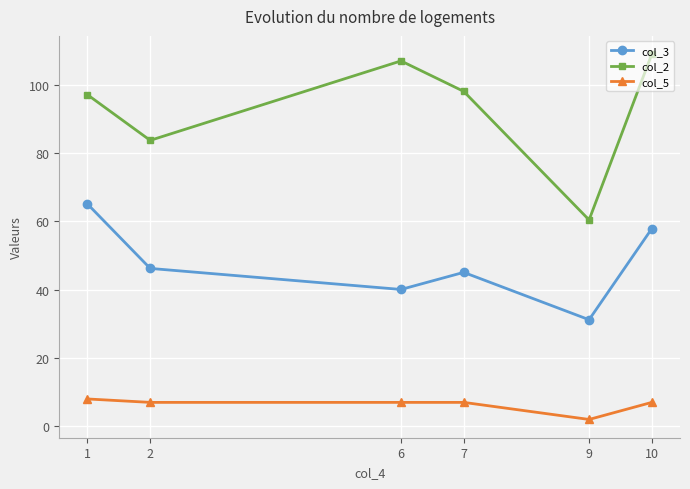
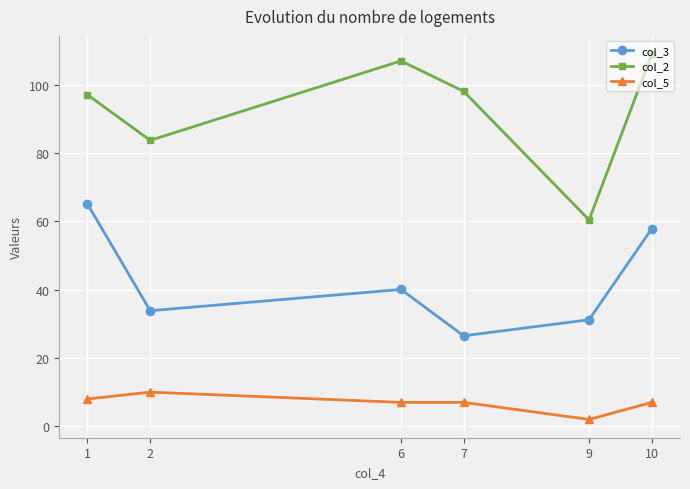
col_3, 2: 46 -> 34
col_5, 2: 7 -> 10
col_3, 7: 45 -> 26
